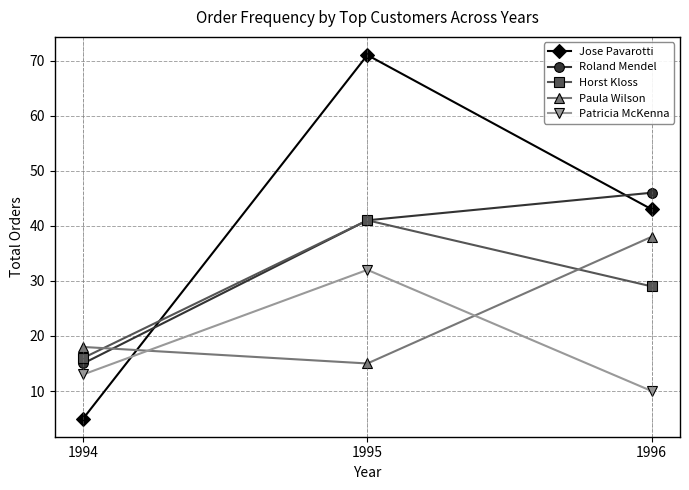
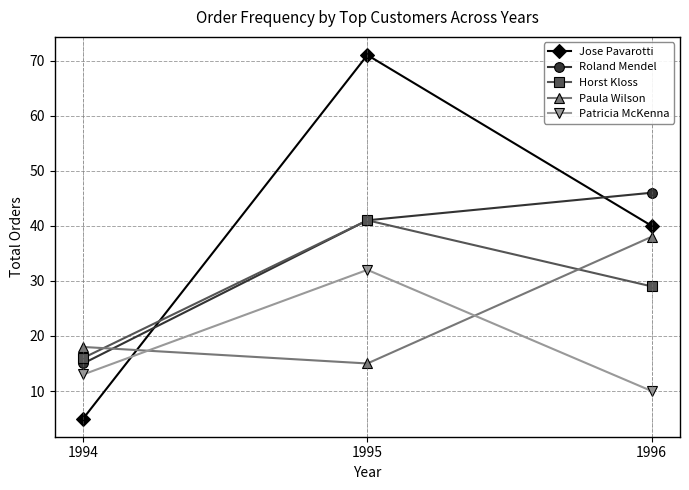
Jose Pavarotti, 1996: 43 -> 40
